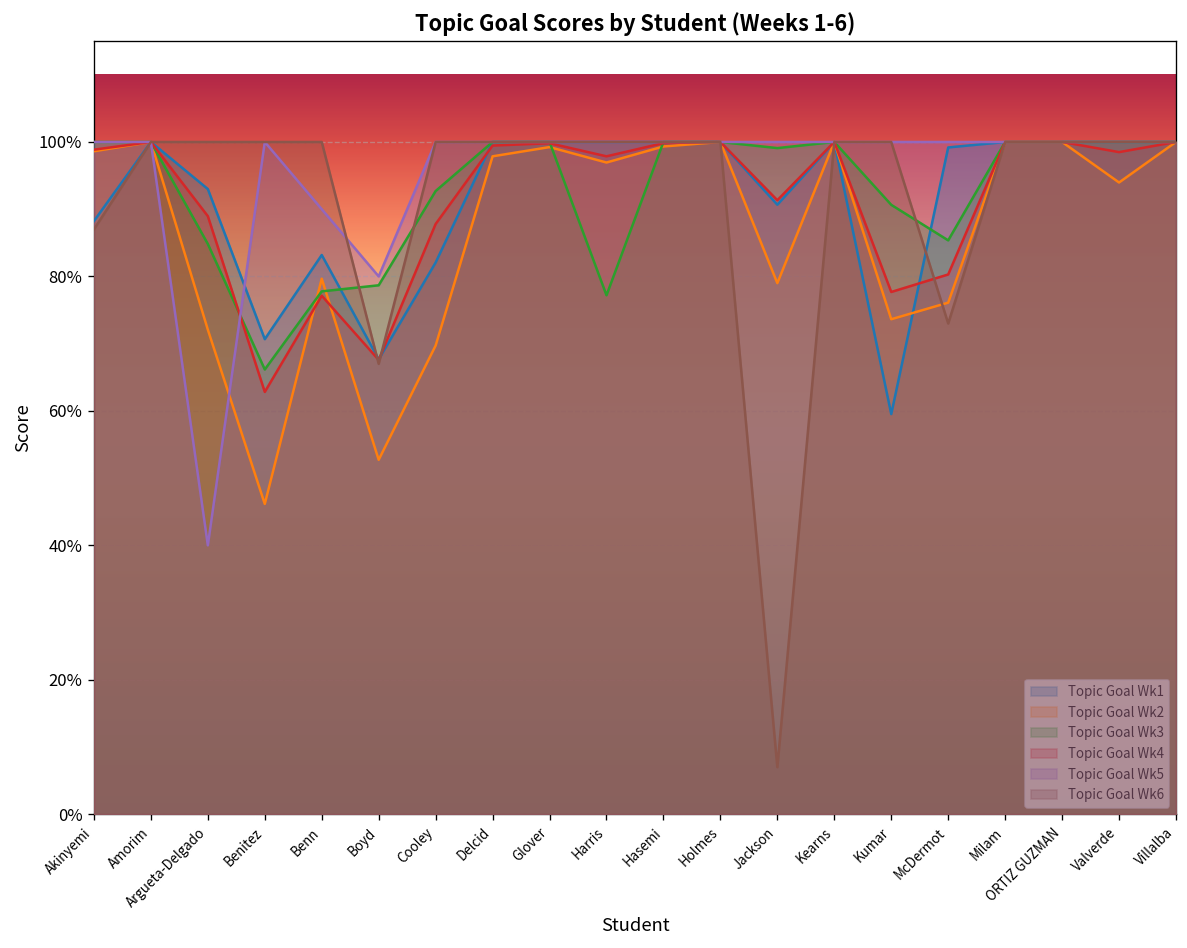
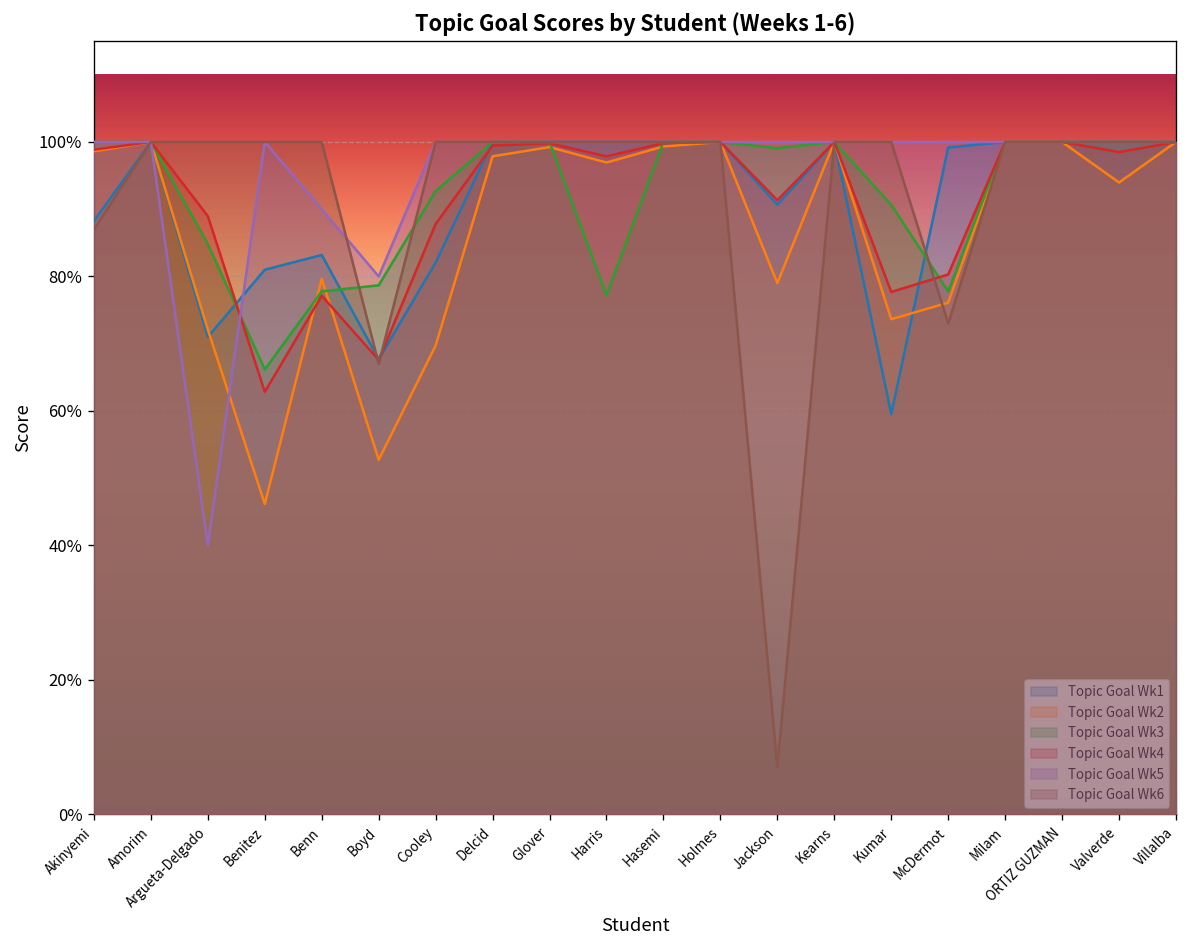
Topic Goal Wk1, Argueta-Delgado: 93% -> 71%
Topic Goal Wk1, Benitez: 71% -> 81%
Topic Goal Wk3, McDermot: 85% -> 78%
